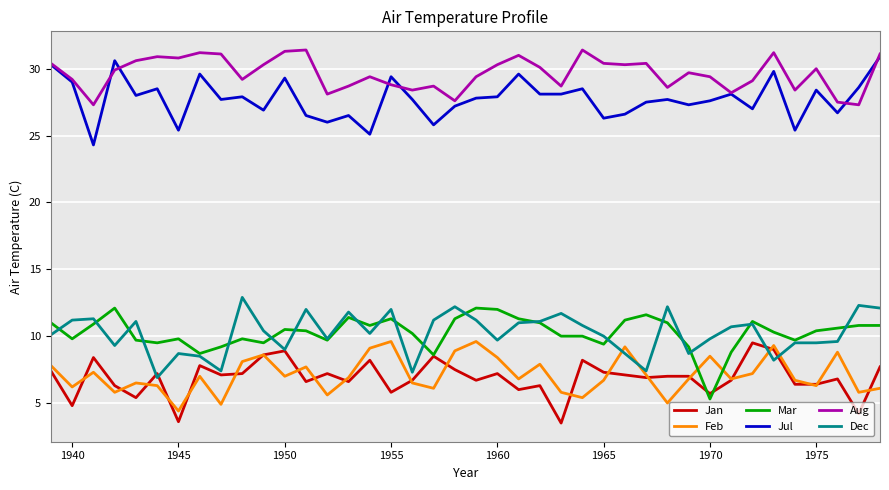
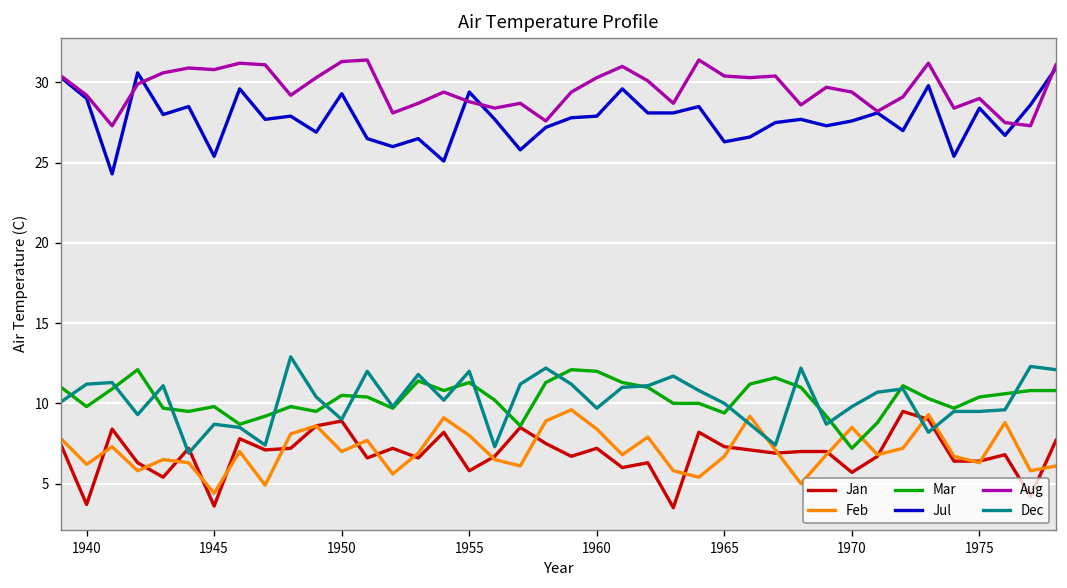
Jan, 1940: 4.8 -> 3.7
Feb, 1955: 9.6 -> 8.0
Mar, 1970: 5.3 -> 7.2
Aug, 1975: 30 -> 29
